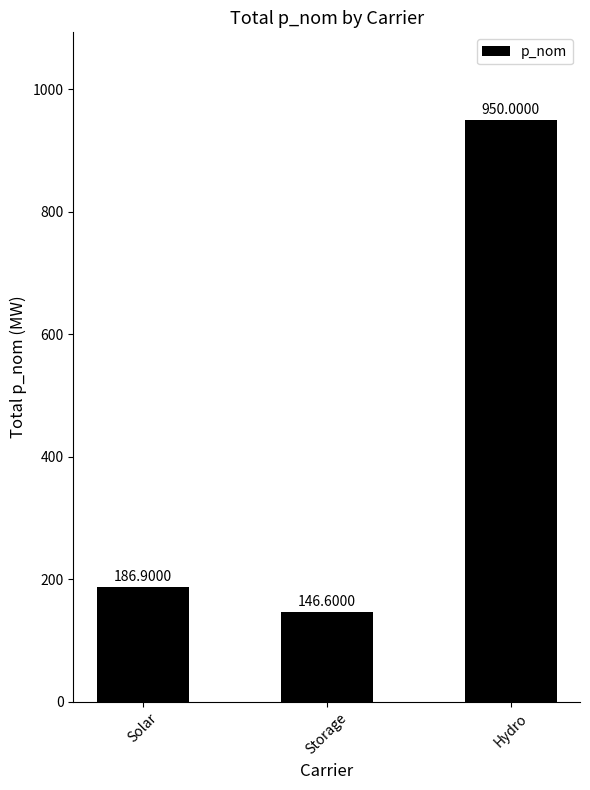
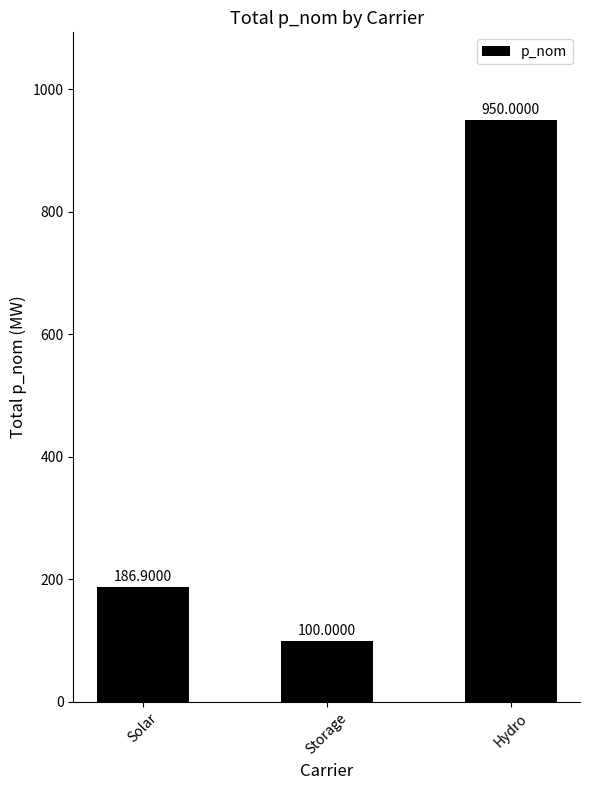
Storage: 146.6000 -> 100.0000
